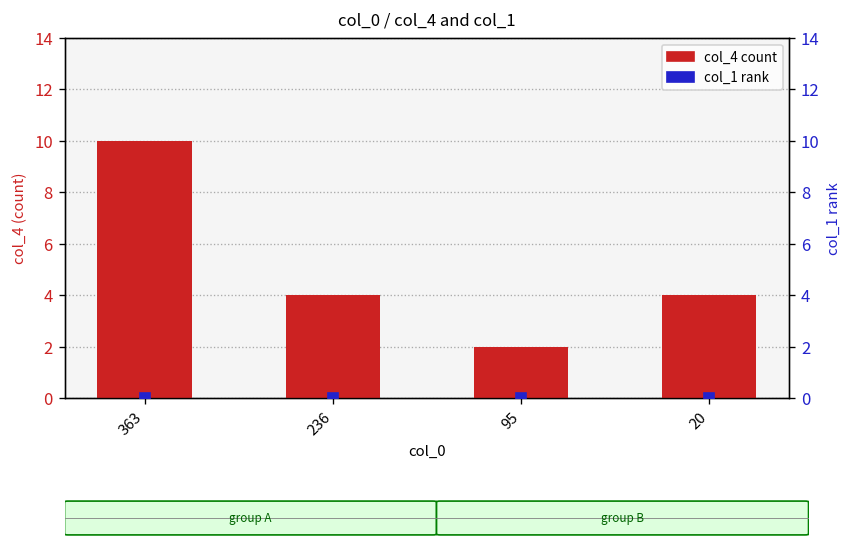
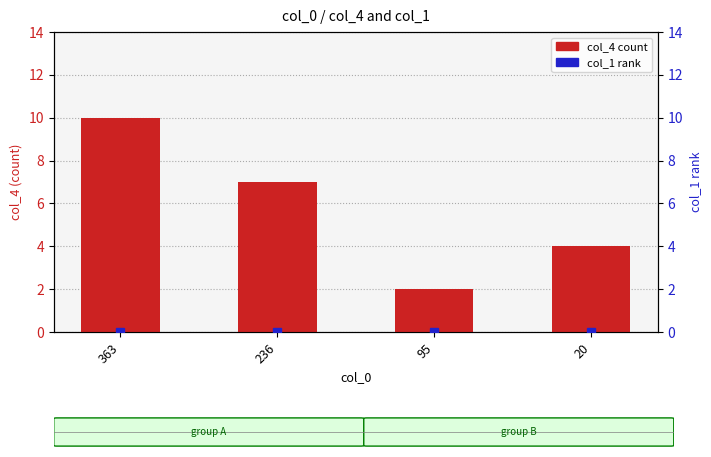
col_4 count, 236: 4 -> 7
